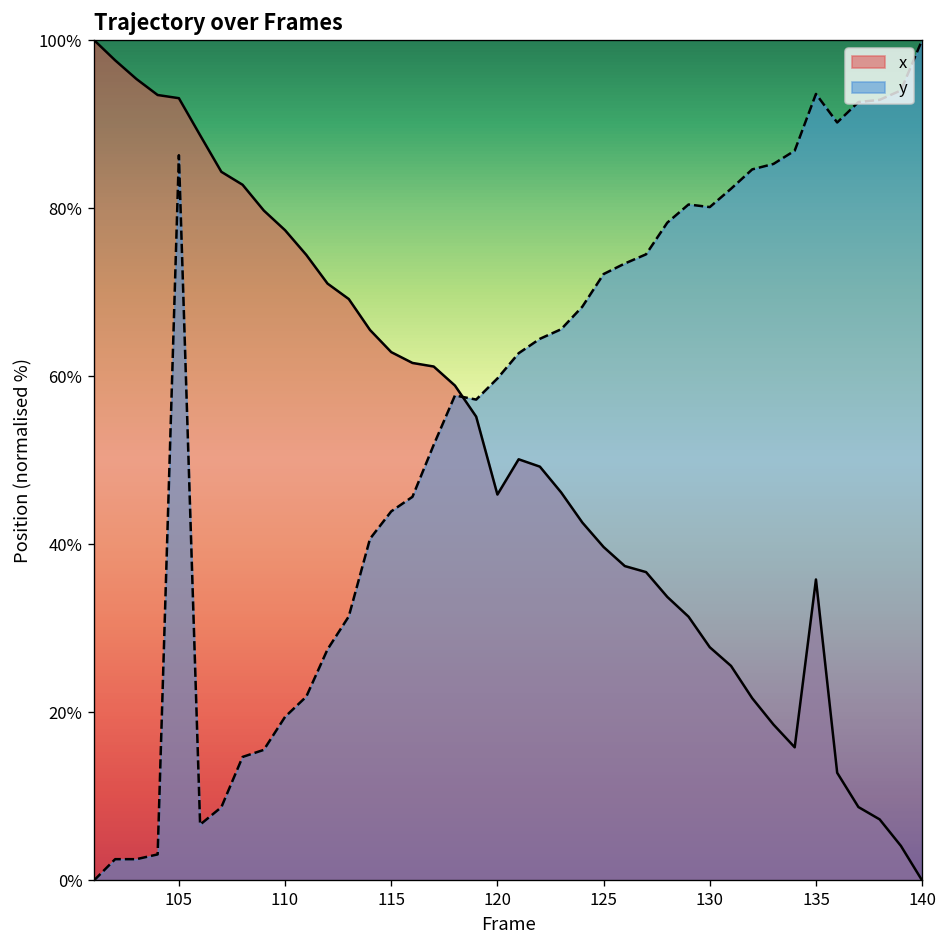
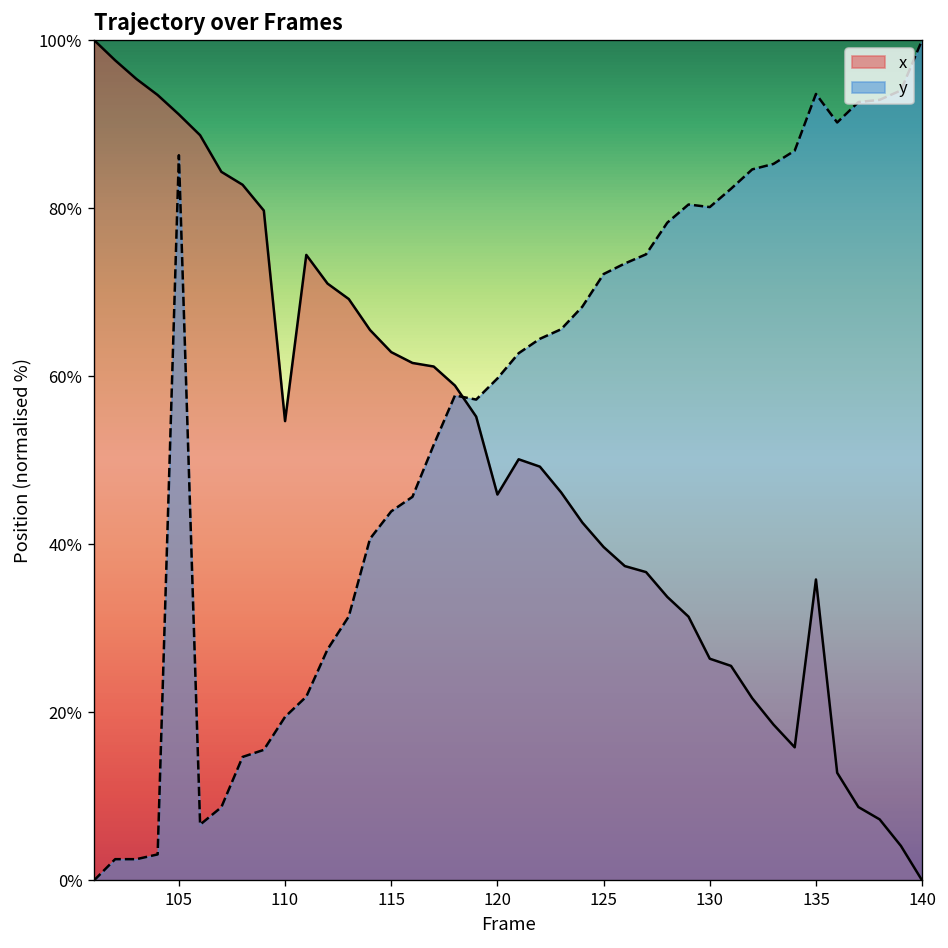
x, 105: 93% -> 91%
x, 110: 77% -> 55%
x, 130: 28% -> 26%
